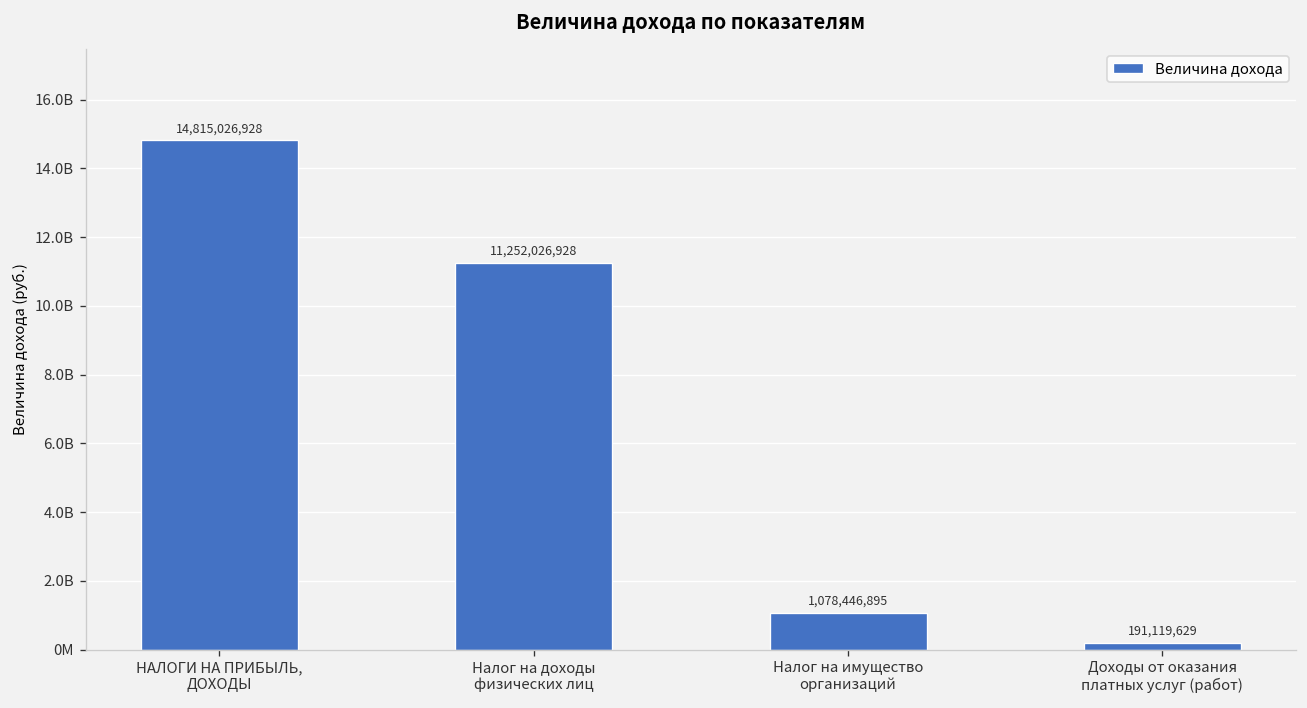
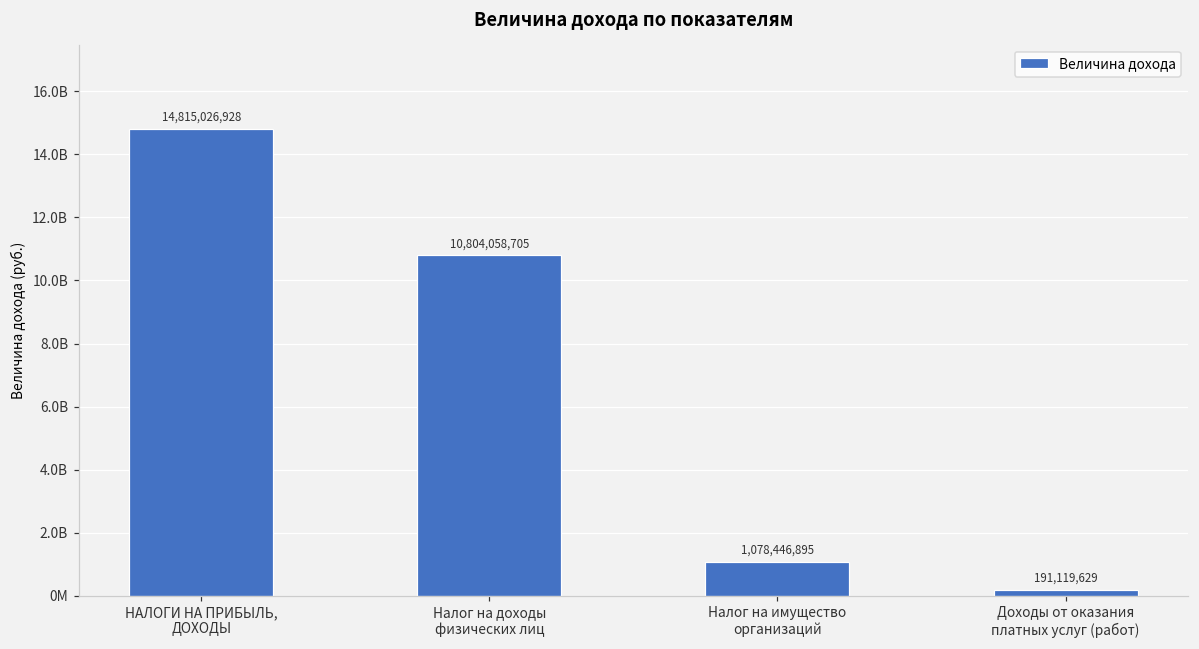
Налог на доходы физических лиц: 11,252,026,928 -> 10,804,058,705
